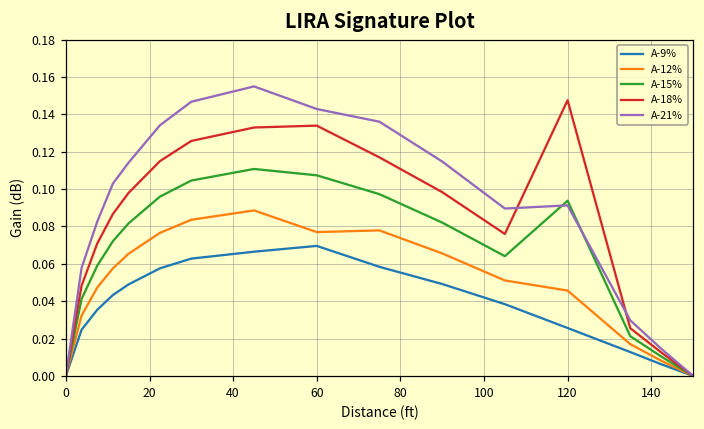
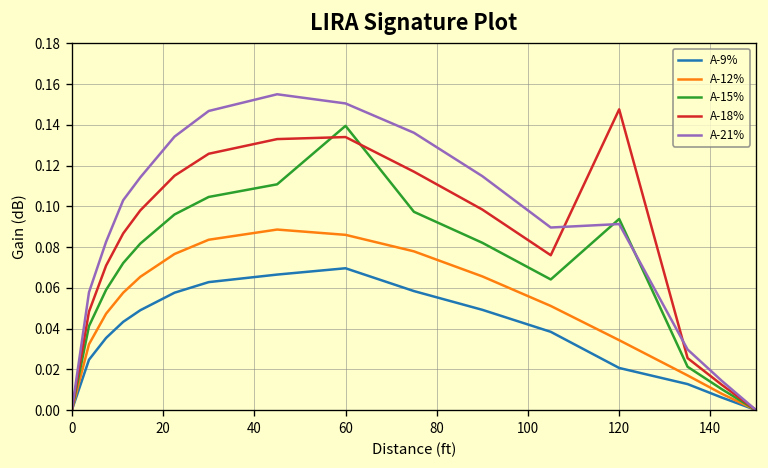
A-12%, 60: 0.077 -> 0.086
A-15%, 60: 0.107 -> 0.140
A-21%, 60: 0.143 -> 0.151
A-9%, 120: 0.026 -> 0.021
A-12%, 120: 0.046 -> 0.034
